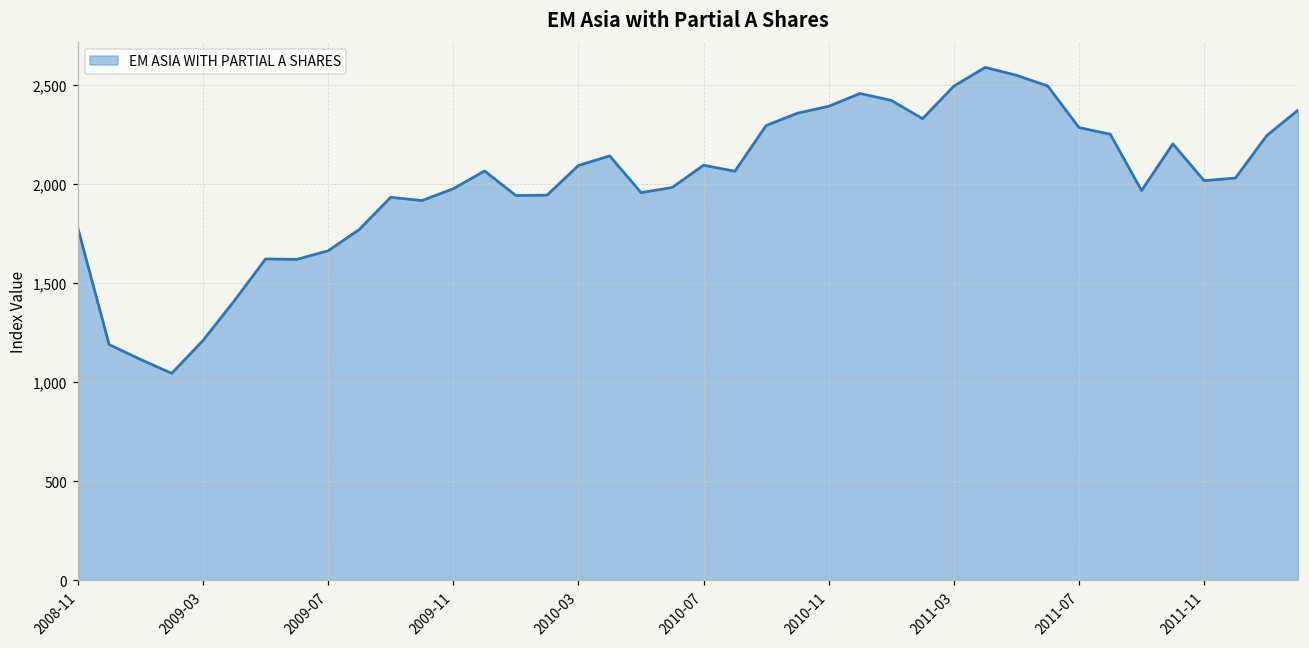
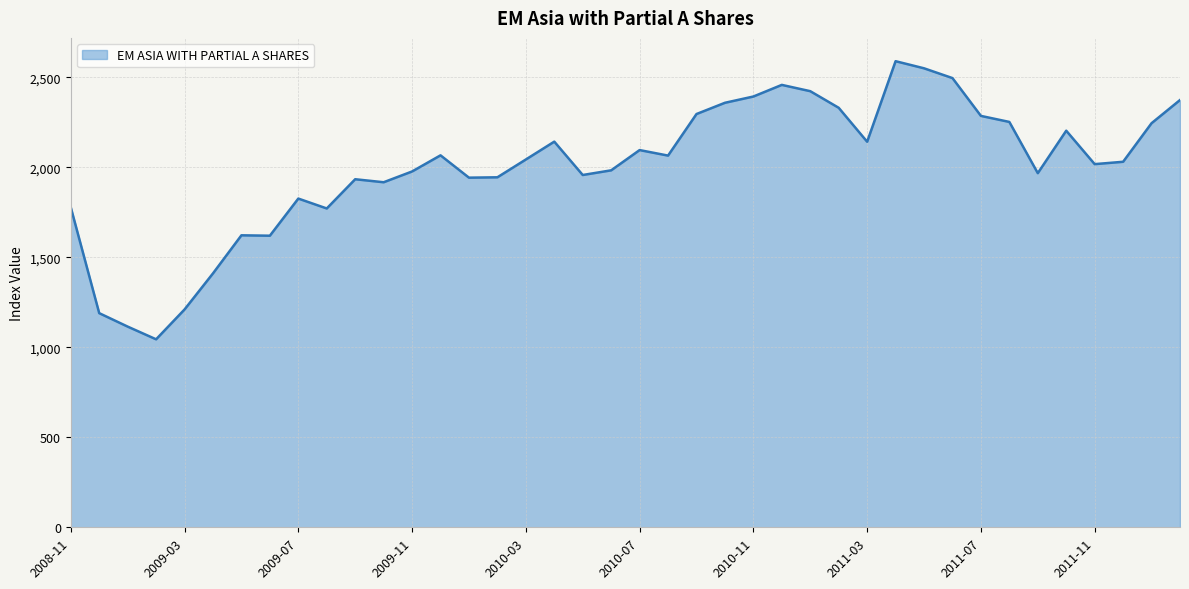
2009-07: 1,660 -> 1,830
2010-03: 2,090 -> 2,040
2011-03: 2,500 -> 2,140
